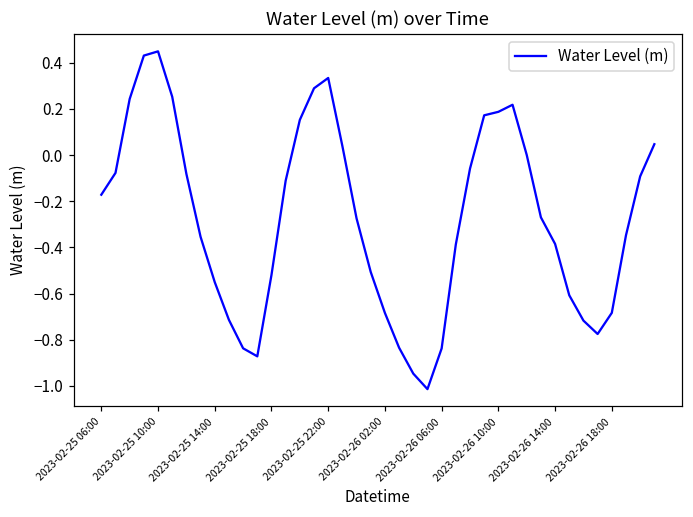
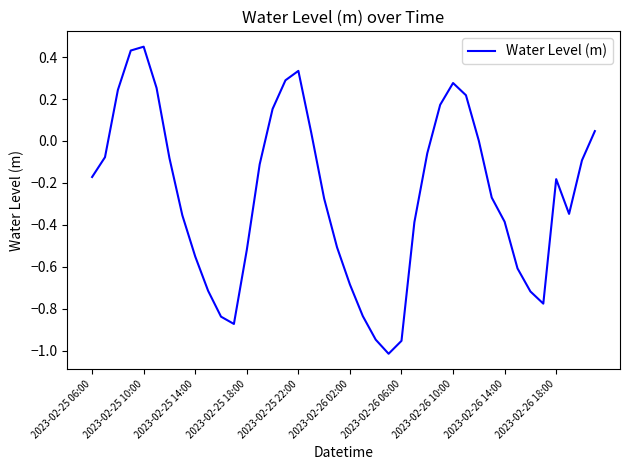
2023-02-26 06:00: -0.84 -> -0.95
2023-02-26 10:00: 0.19 -> 0.28
2023-02-26 18:00: -0.68 -> -0.18
